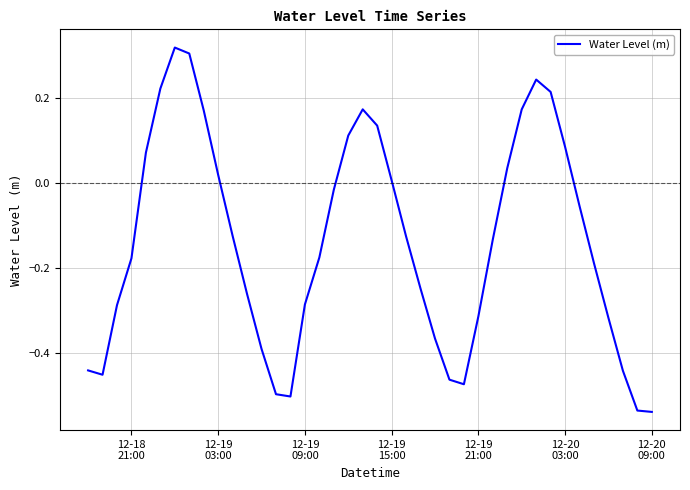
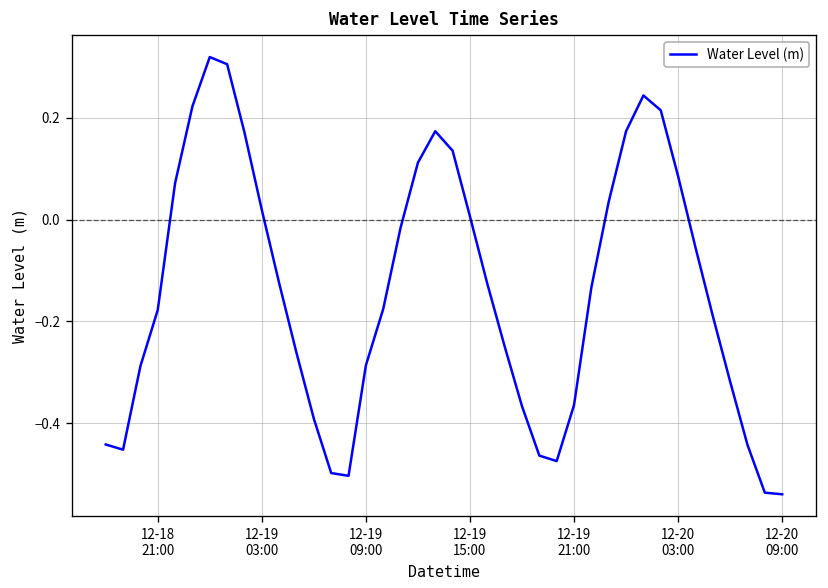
12-19 21:00: -0.31 -> -0.36
